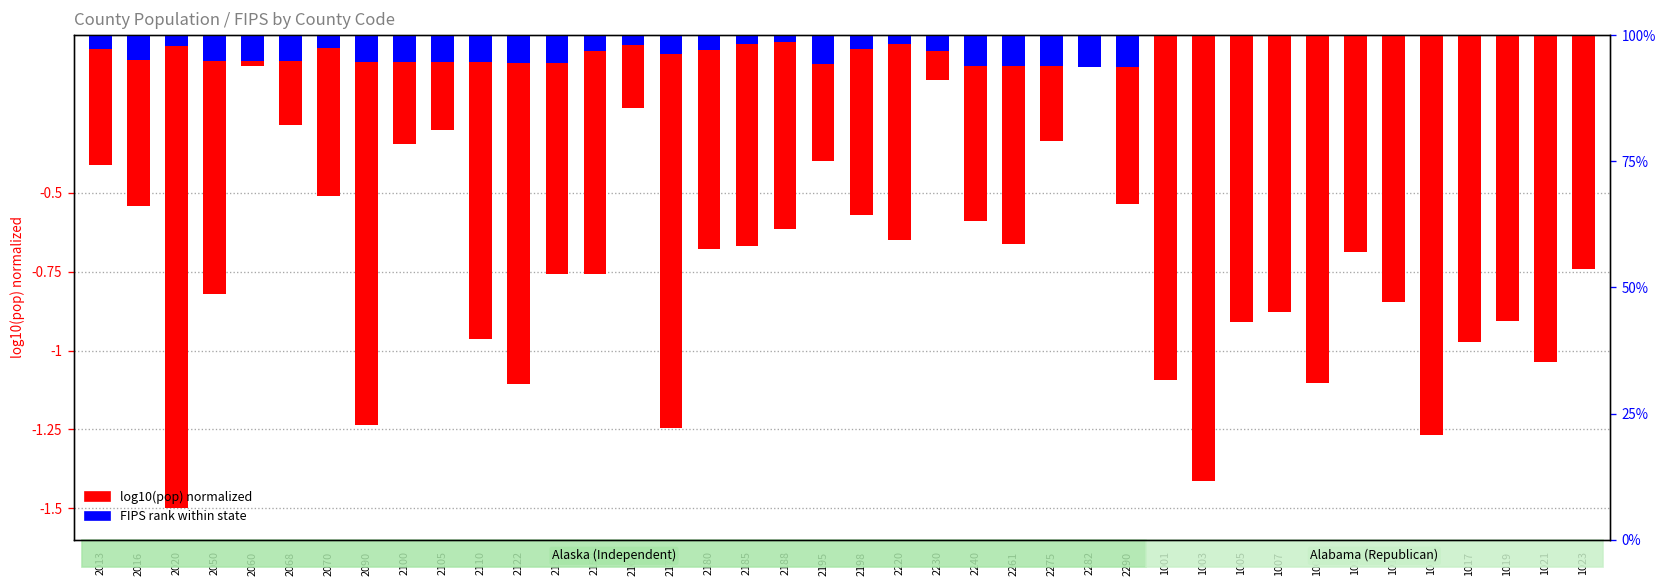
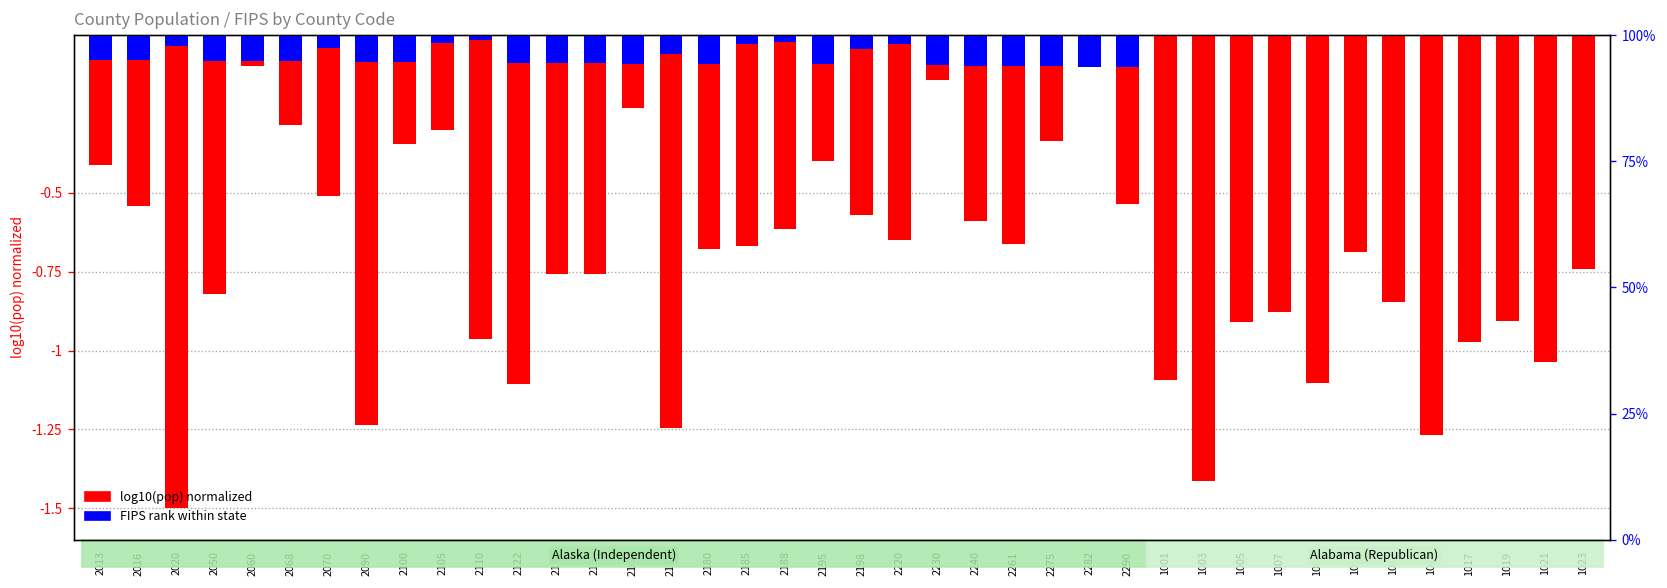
FIPS rank within state, 2013: -0.04 -> -0.08
FIPS rank within state, 2105: -0.09 -> -0.02
FIPS rank within state, 2110: -0.09 -> -0.02
FIPS rank within state, 2150: -0.05 -> -0.09
FIPS rank within state, 2164: -0.03 -> -0.09
FIPS rank within state, 2180: -0.05 -> -0.09
FIPS rank within state, 2230: -0.05 -> -0.10
